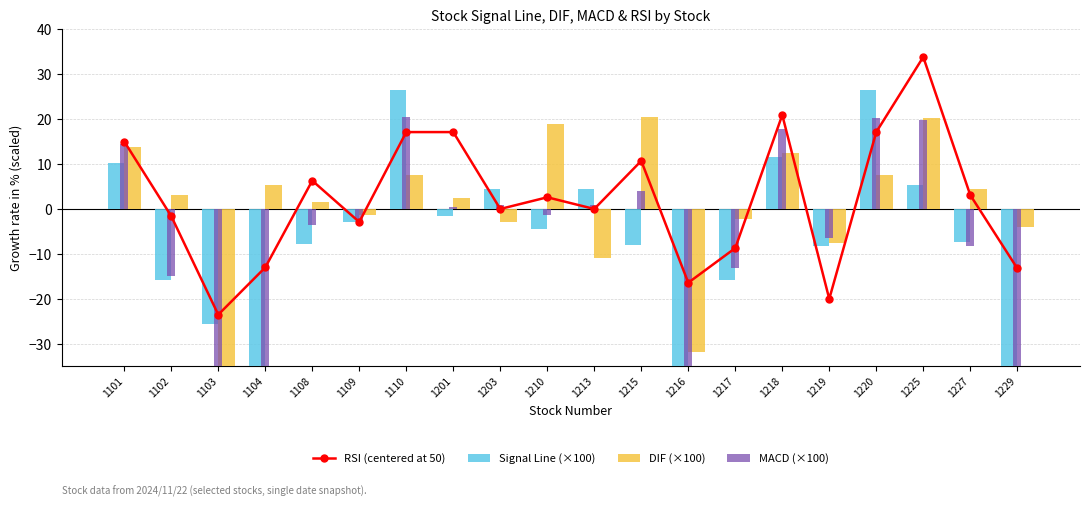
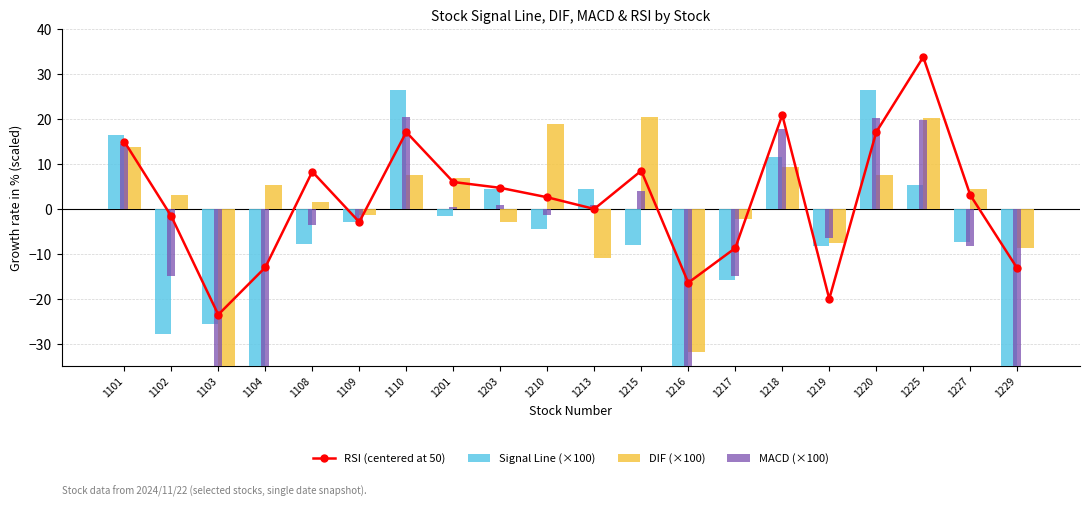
Signal Line (×100), 1101: 10 -> 17
Signal Line (×100), 1102: -16 -> -28
RSI (centered at 50), 1108: 6 -> 8
RSI (centered at 50), 1201: 17 -> 6
DIF (×100), 1201: 3 -> 7
RSI (centered at 50), 1203: 0 -> 5
RSI (centered at 50), 1215: 11 -> 9
MACD (×100), 1217: -13 -> -15
DIF (×100), 1218: 12 -> 9
DIF (×100), 1229: -4 -> -9
